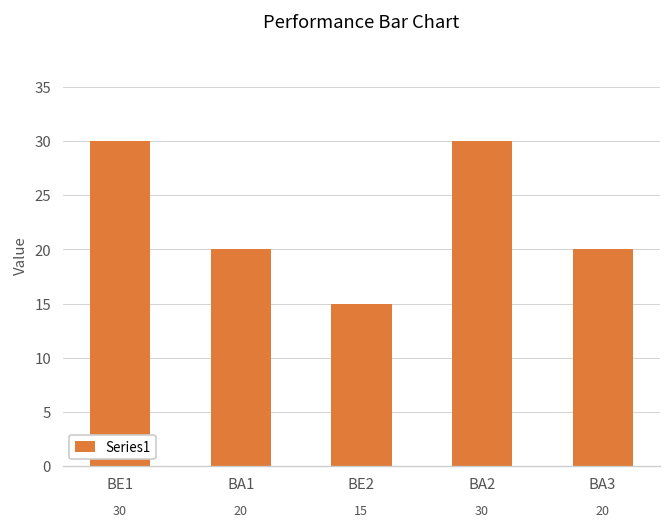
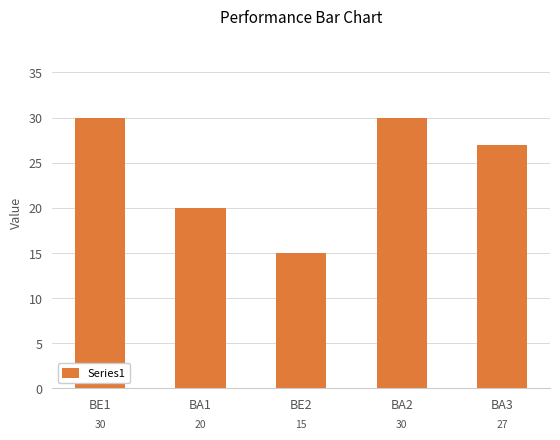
BA3: 20 -> 27
